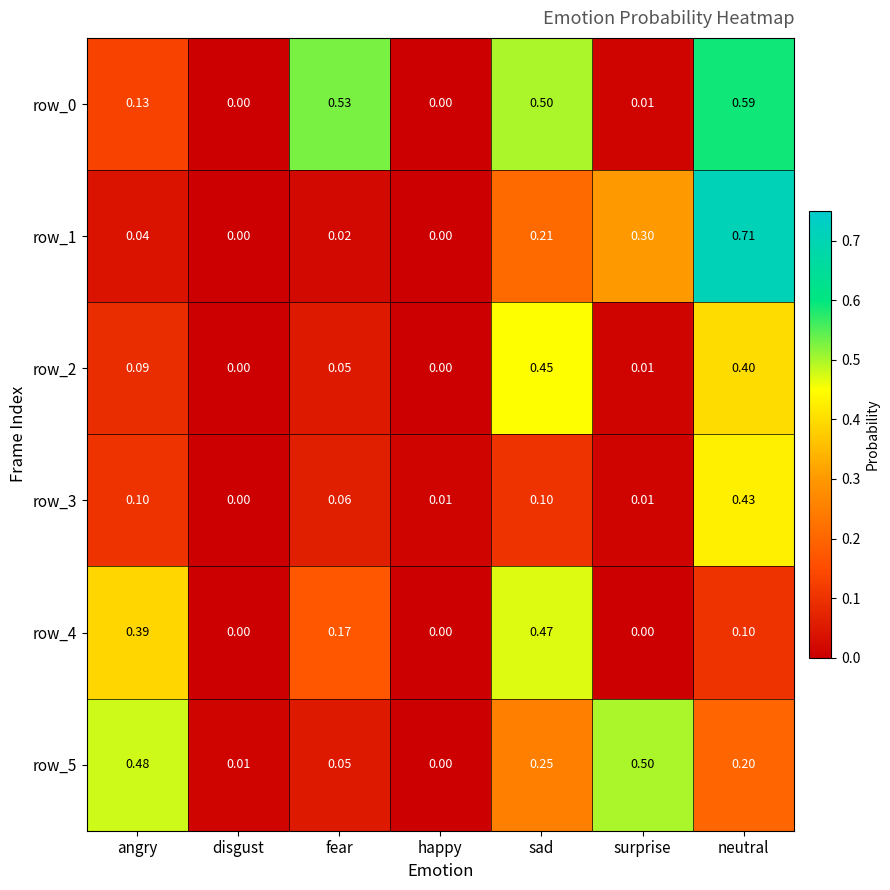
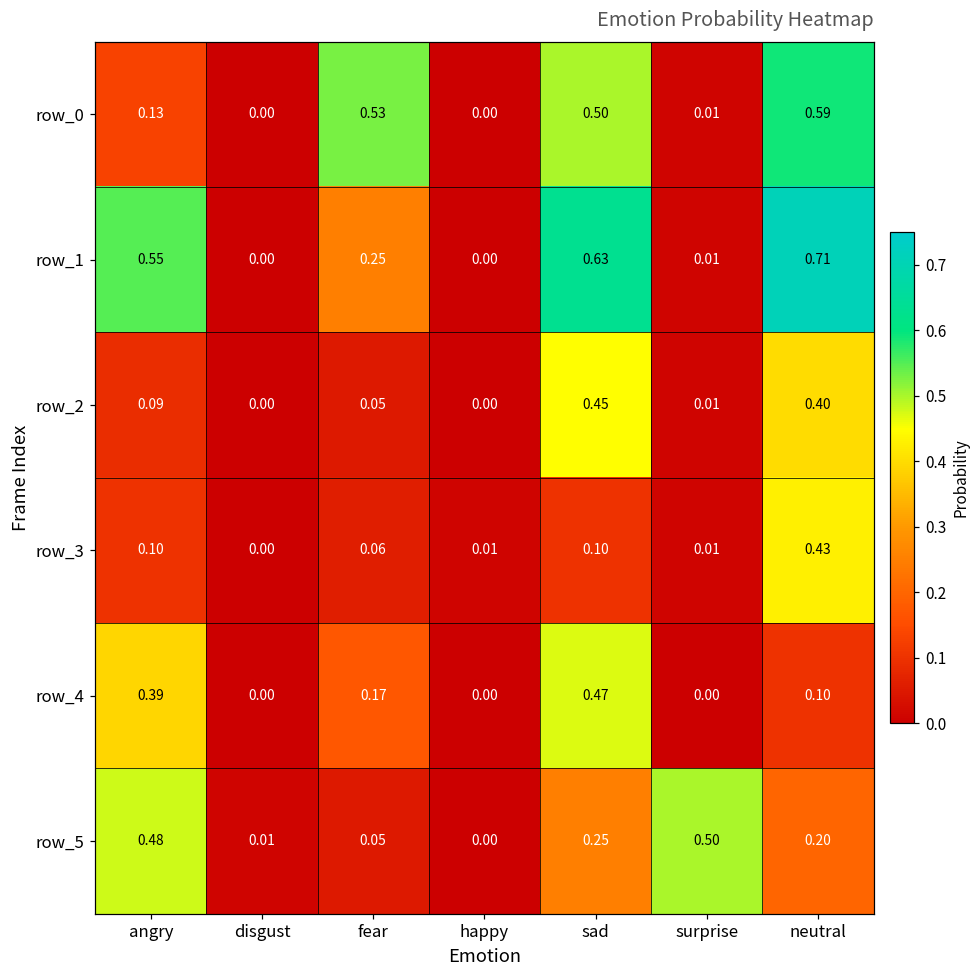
row_1, angry: 0.04 -> 0.55
row_1, fear: 0.02 -> 0.25
row_1, sad: 0.21 -> 0.63
row_1, surprise: 0.30 -> 0.01
